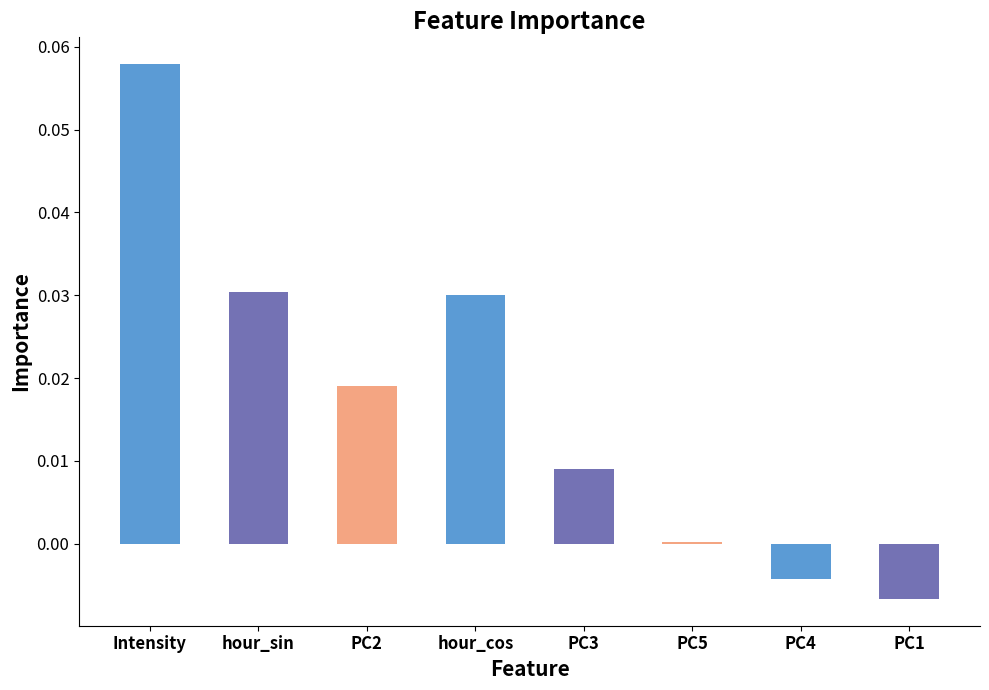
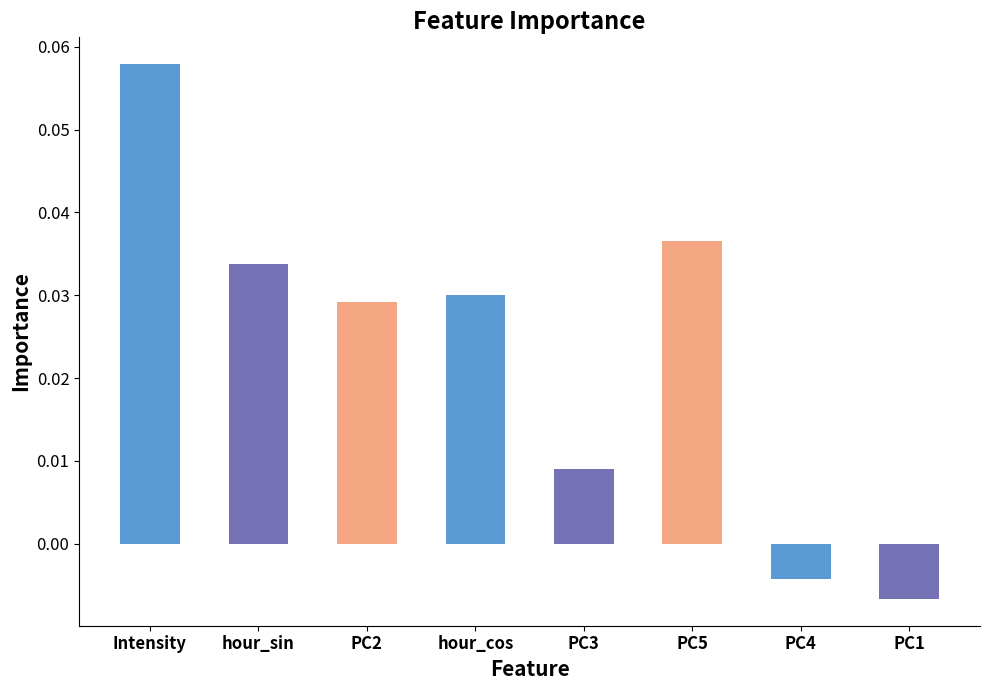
hour_sin: 0.030 -> 0.034
PC2: 0.019 -> 0.029
PC5: 0.000 -> 0.037
